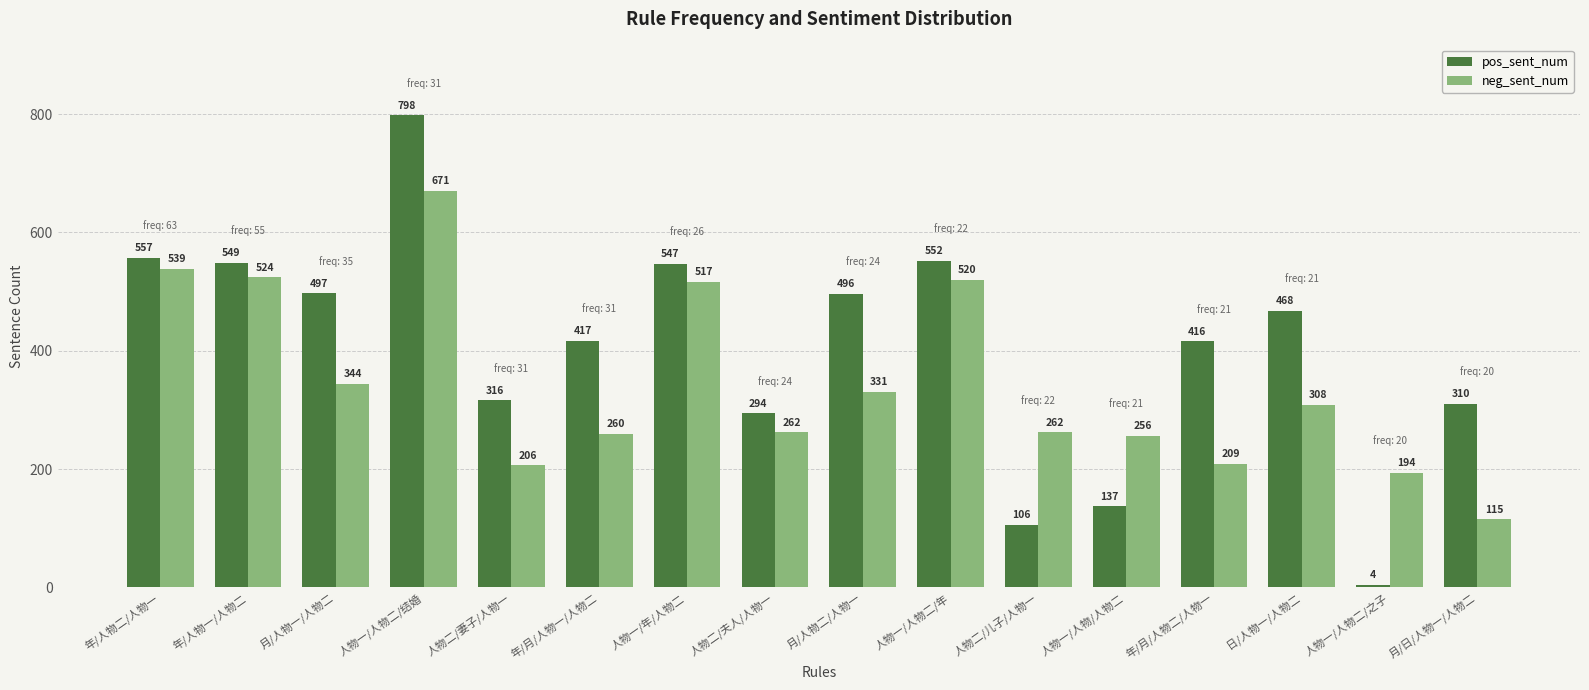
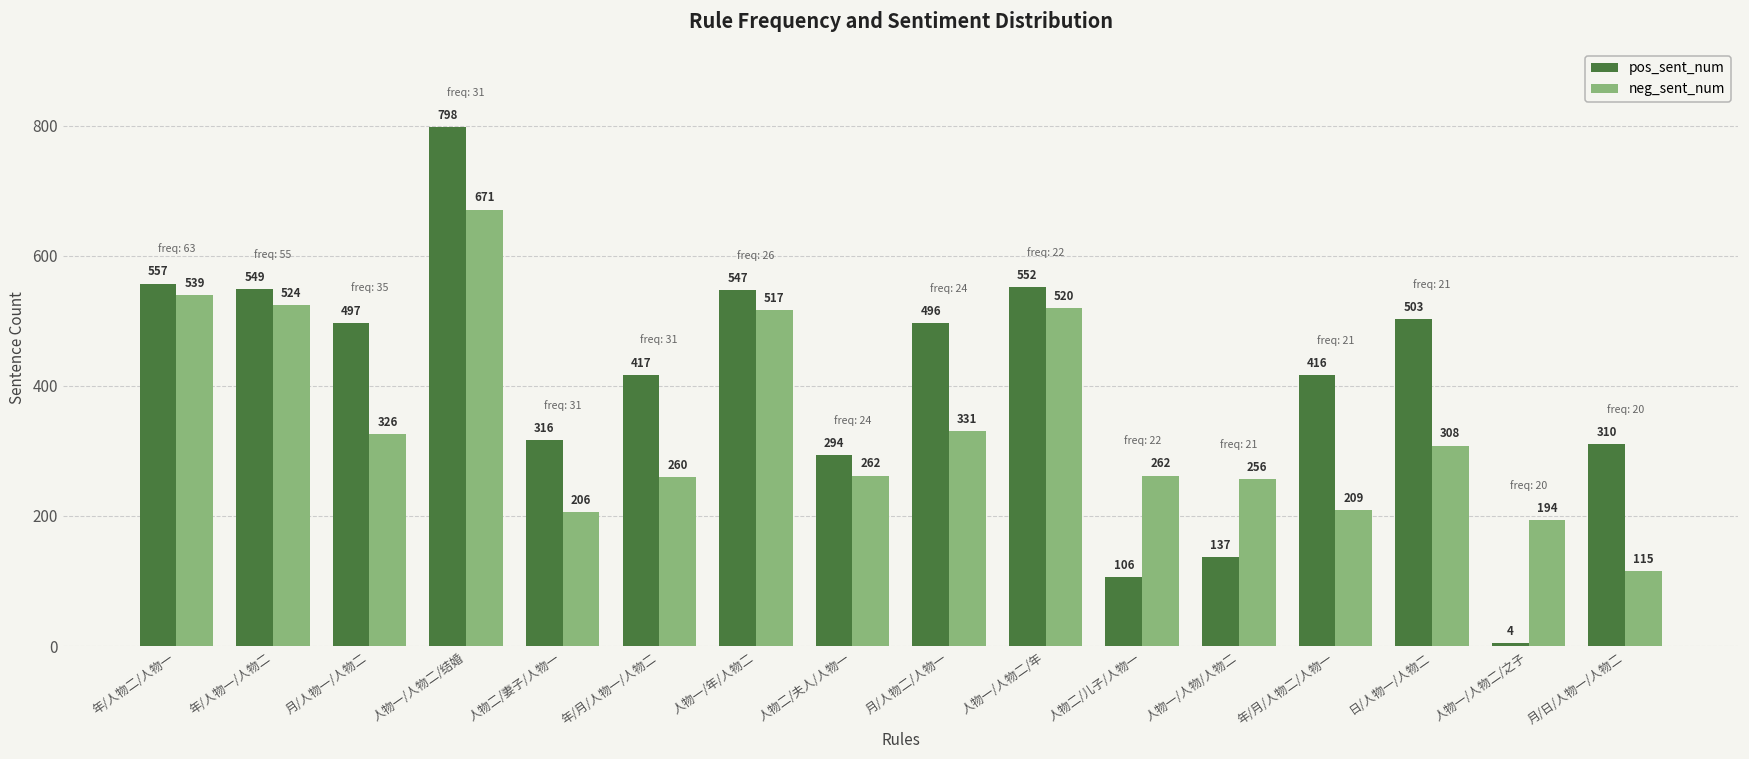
neg_sent_num, 月/人物一/人物二: 344 -> 326
pos_sent_num, 日/人物一/人物二: 468 -> 503
